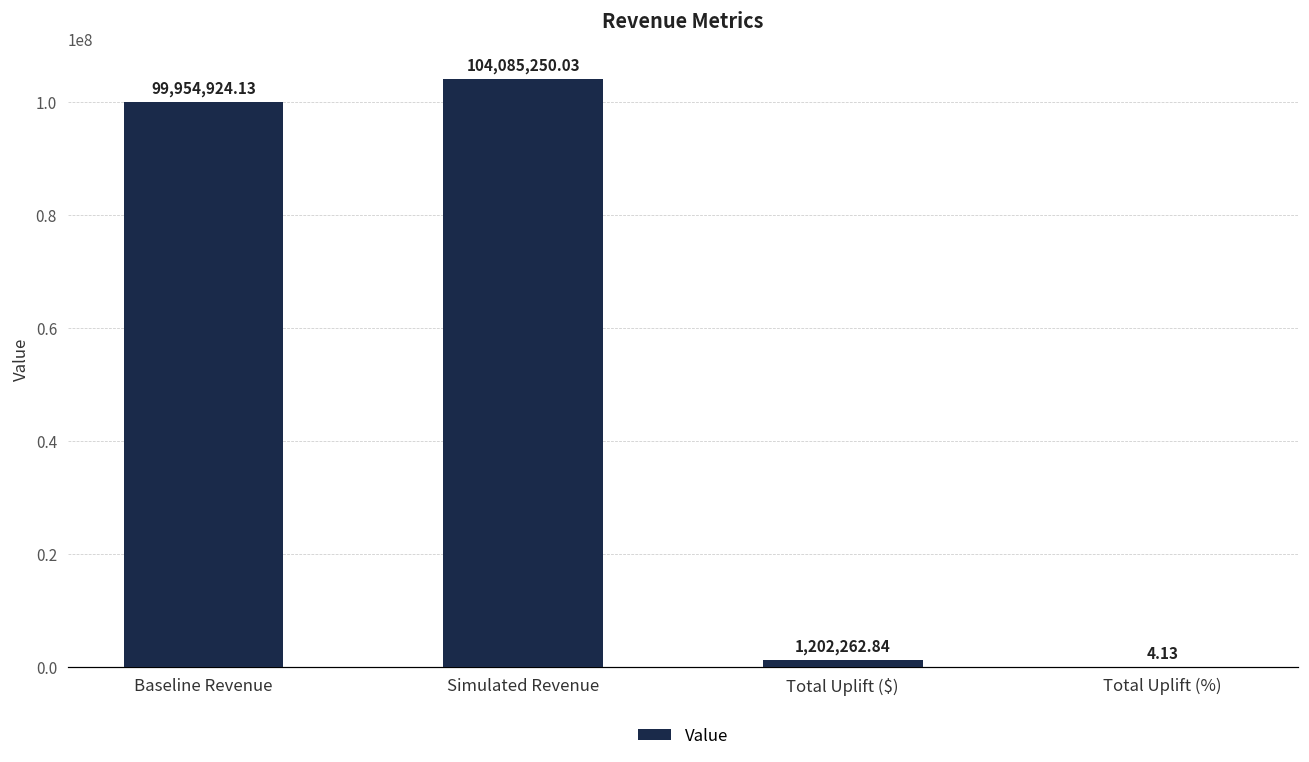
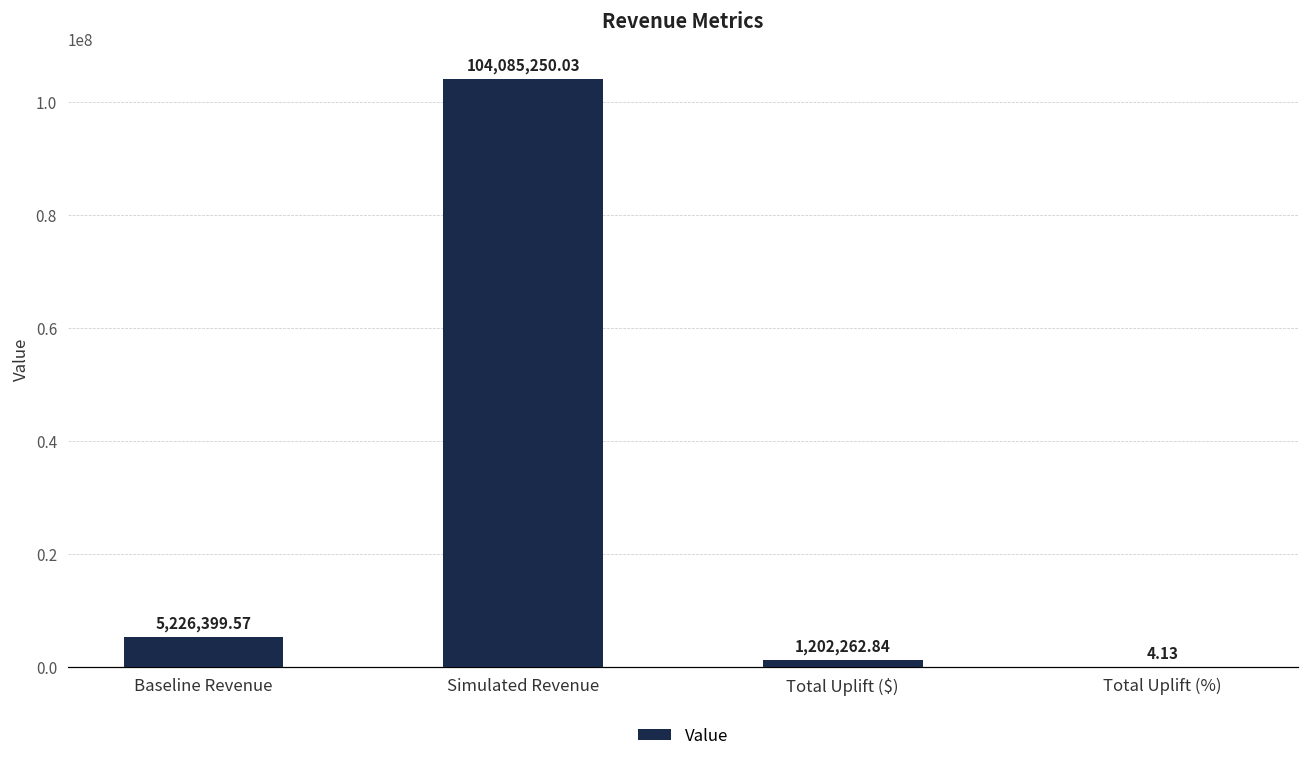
Baseline Revenue: 99,954,924.13 -> 5,226,399.57
